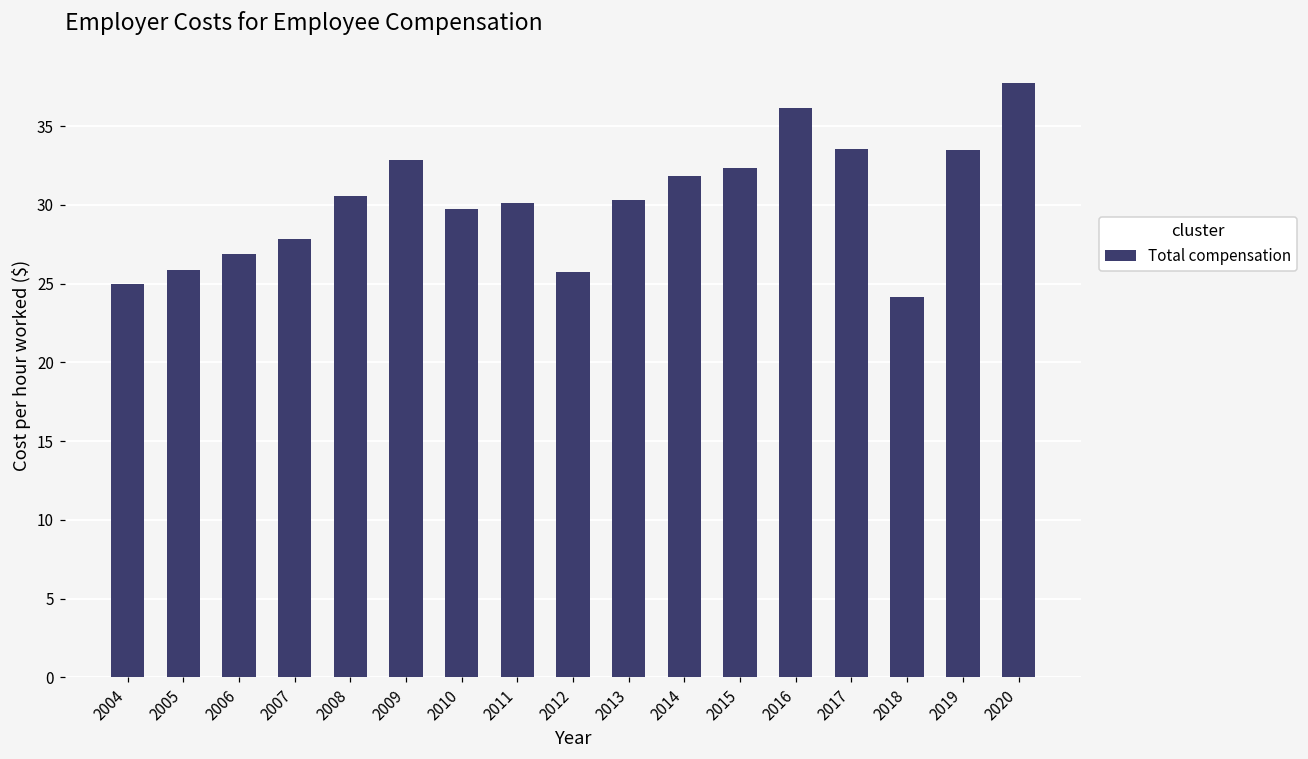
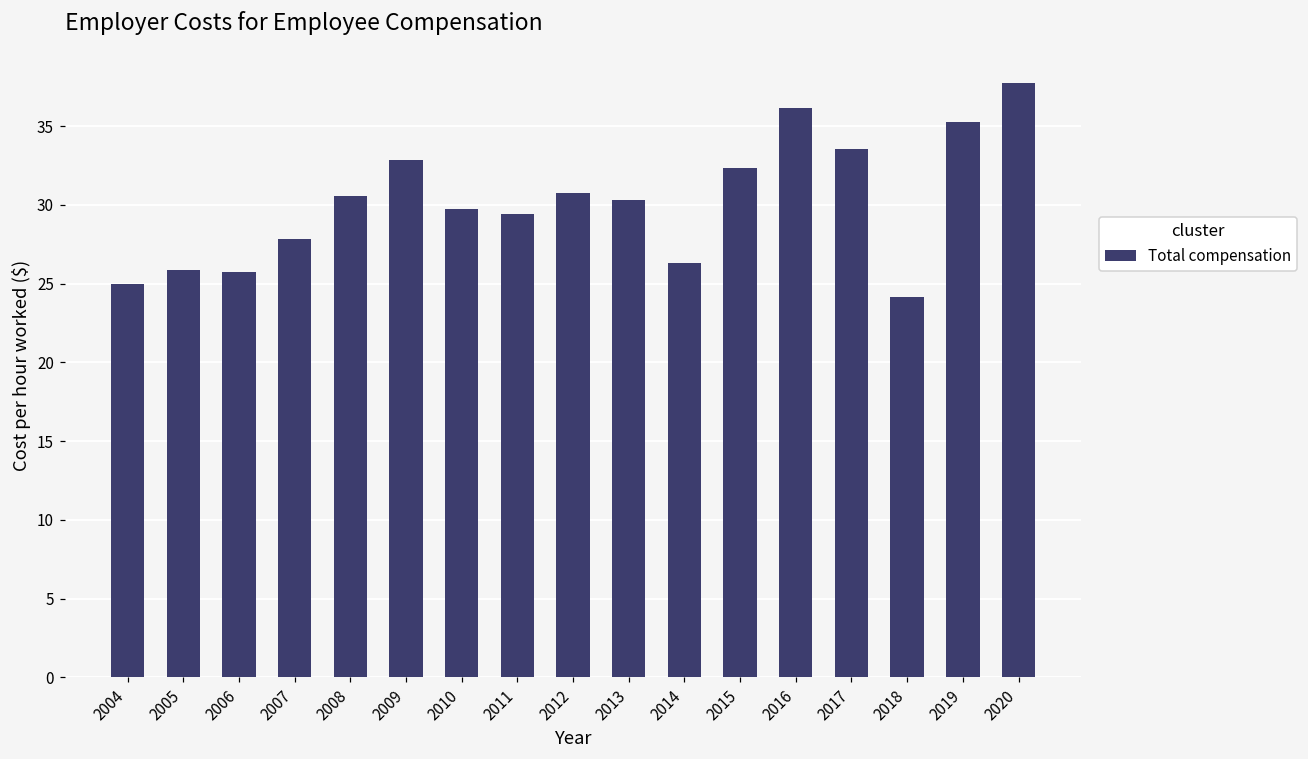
2006: 26.9 -> 25.8
2011: 30.1 -> 29.4
2012: 25.7 -> 30.8
2014: 31.9 -> 26.3
2019: 33.5 -> 35.3
